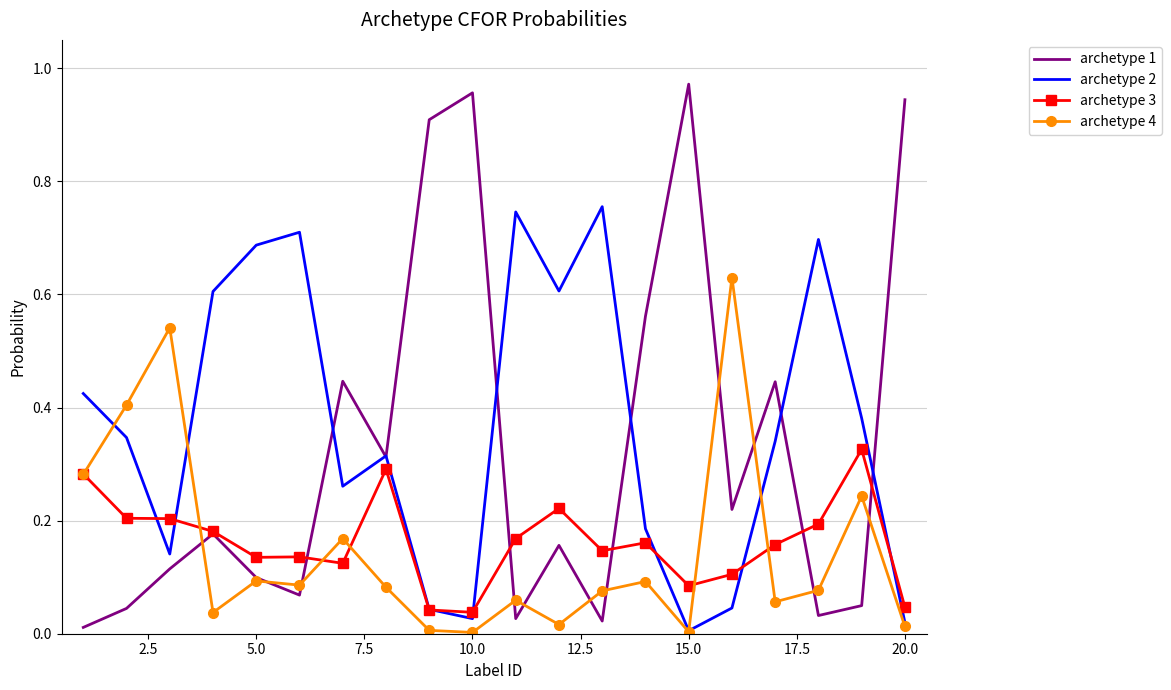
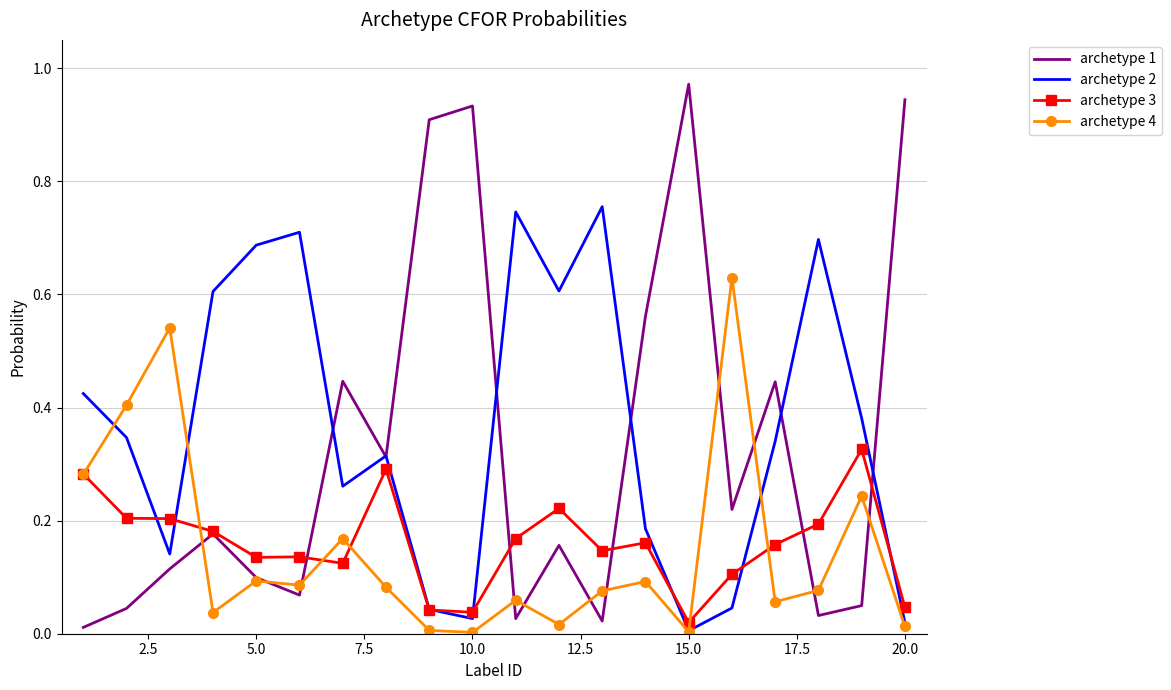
archetype 1, 10.0: 0.96 -> 0.93
archetype 3, 15.0: 0.08 -> 0.02
